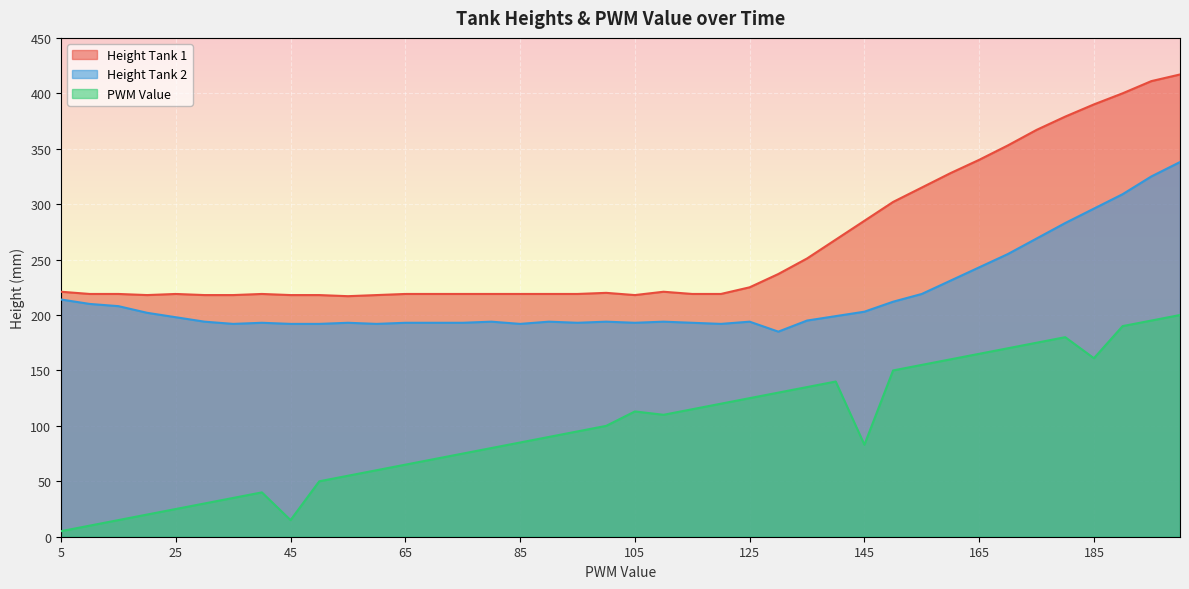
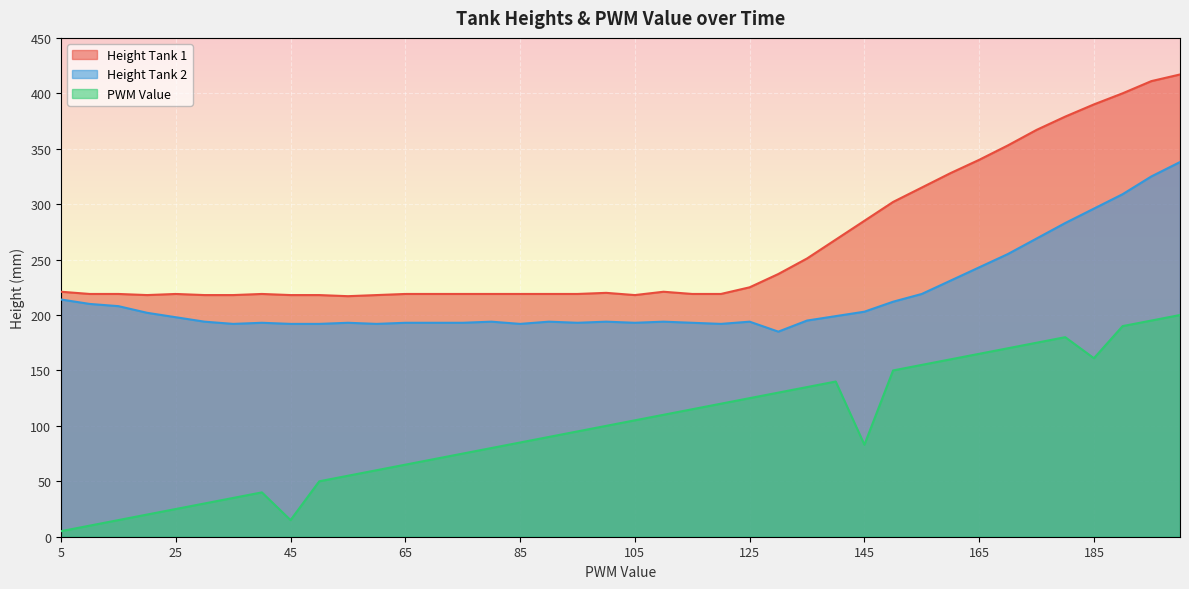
PWM Value, 105: 113 -> 105
